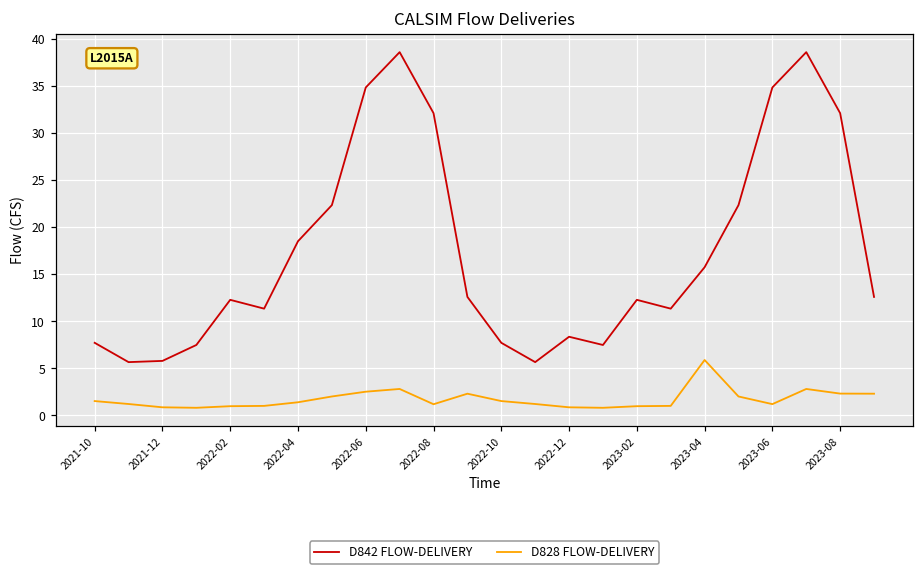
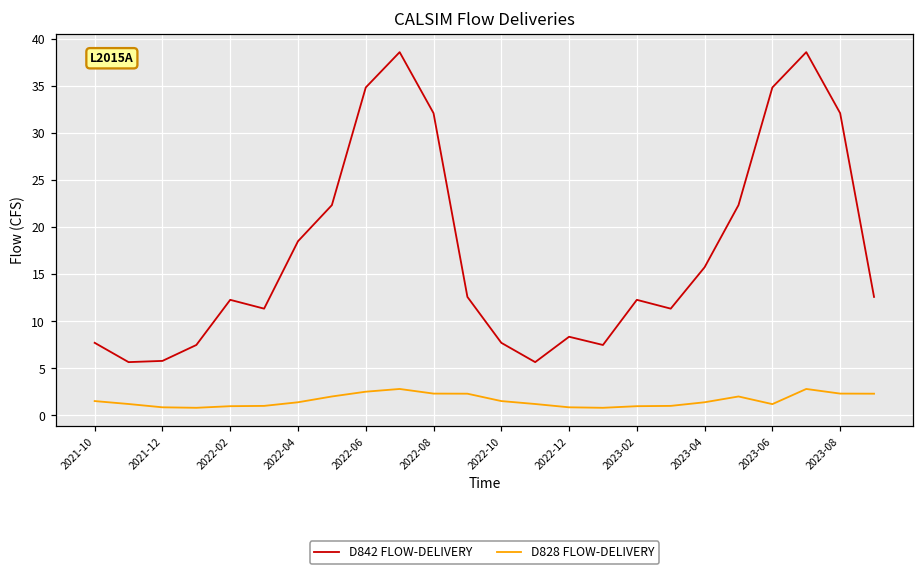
D828 FLOW-DELIVERY, 2022-08: 1 -> 2
D828 FLOW-DELIVERY, 2023-04: 6 -> 1
